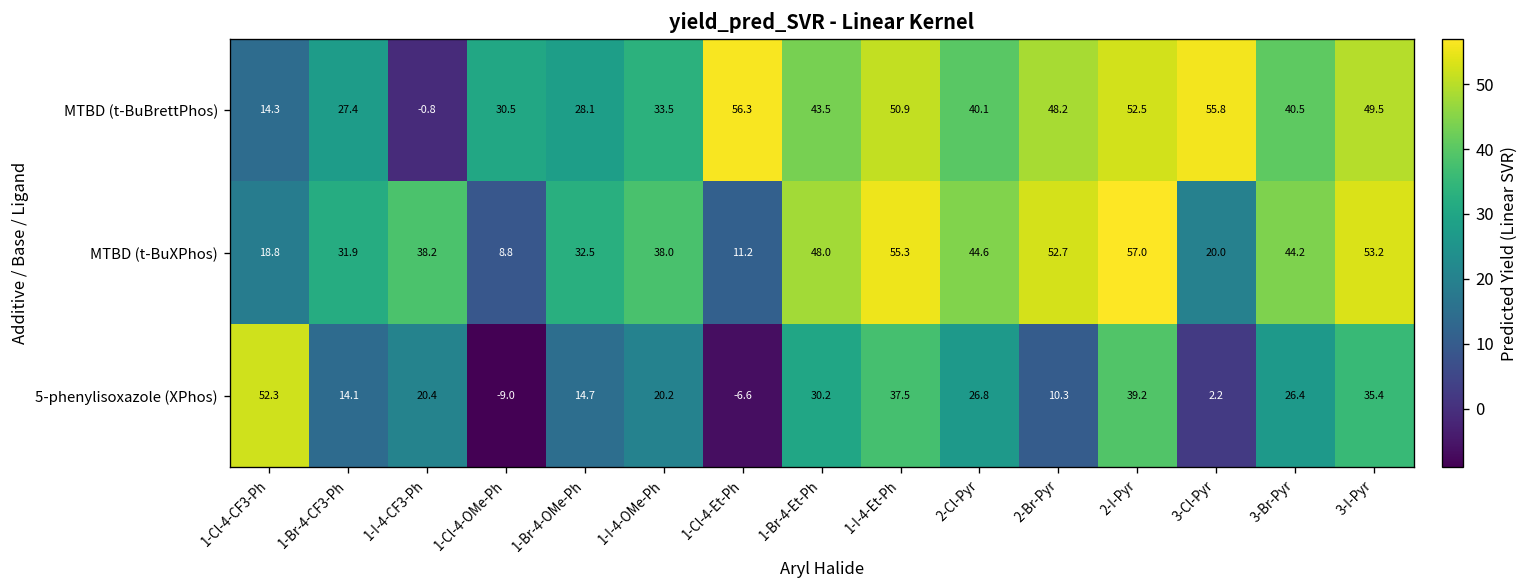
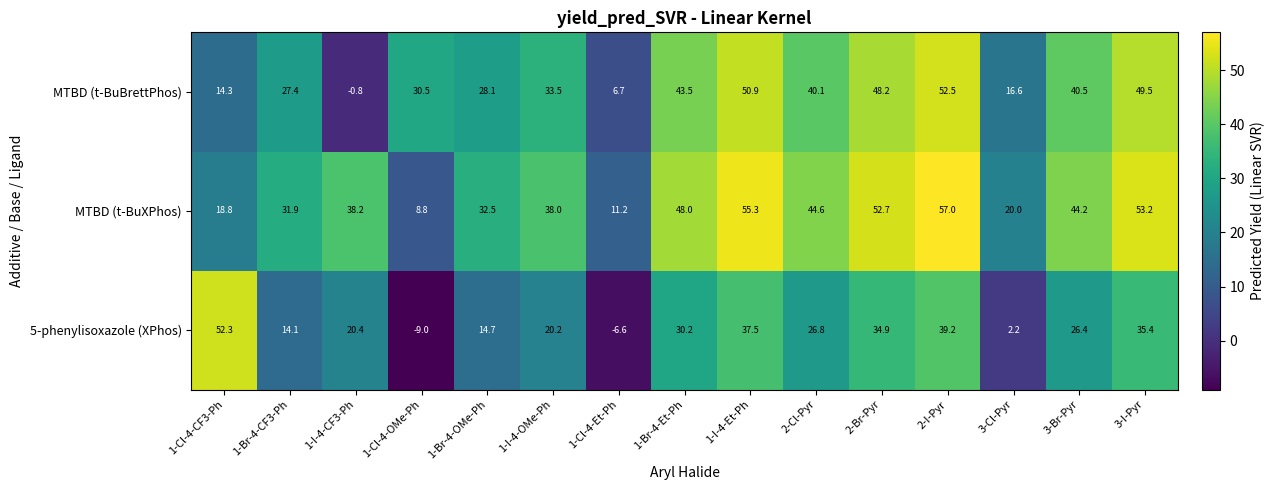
MTBD (t-BuBrettPhos), 1-Cl-4-Et-Ph: 56.3 -> 6.7
MTBD (t-BuBrettPhos), 3-Cl-Pyr: 55.8 -> 16.6
5-phenylisoxazole (XPhos), 2-Br-Pyr: 10.3 -> 34.9
